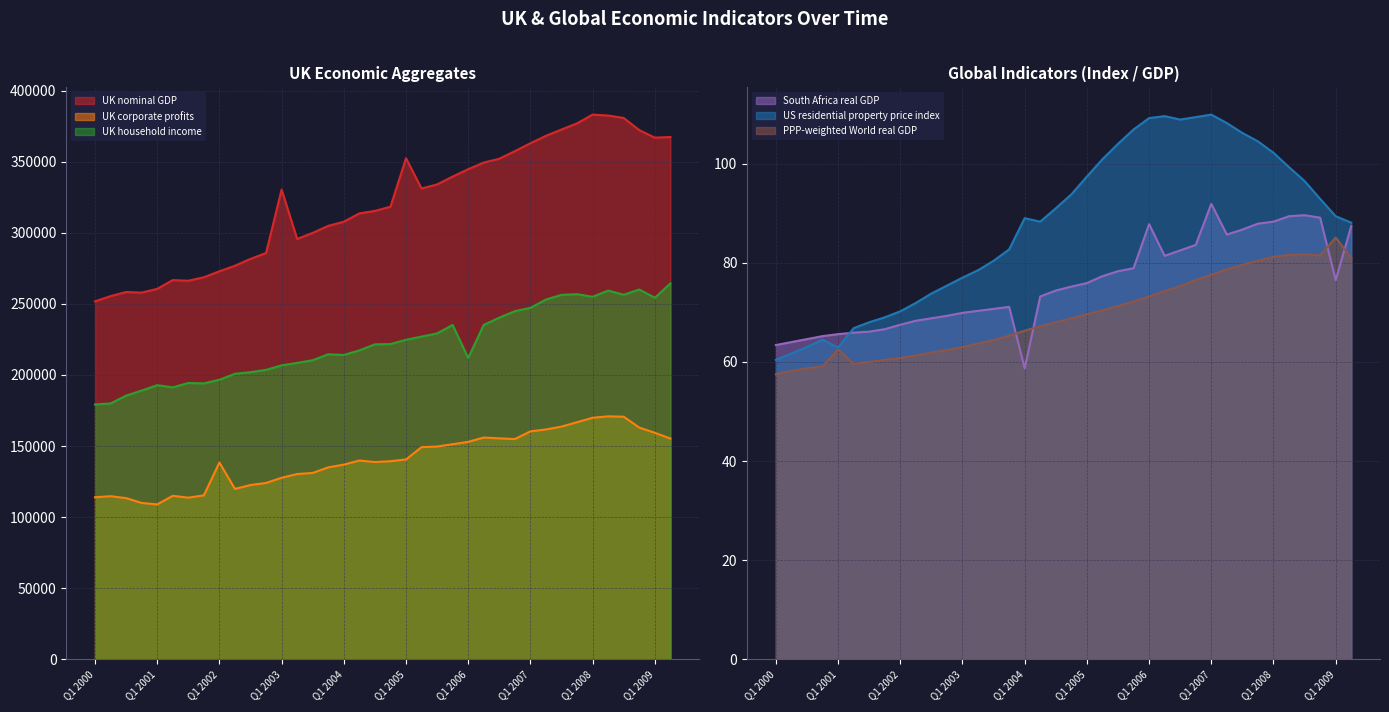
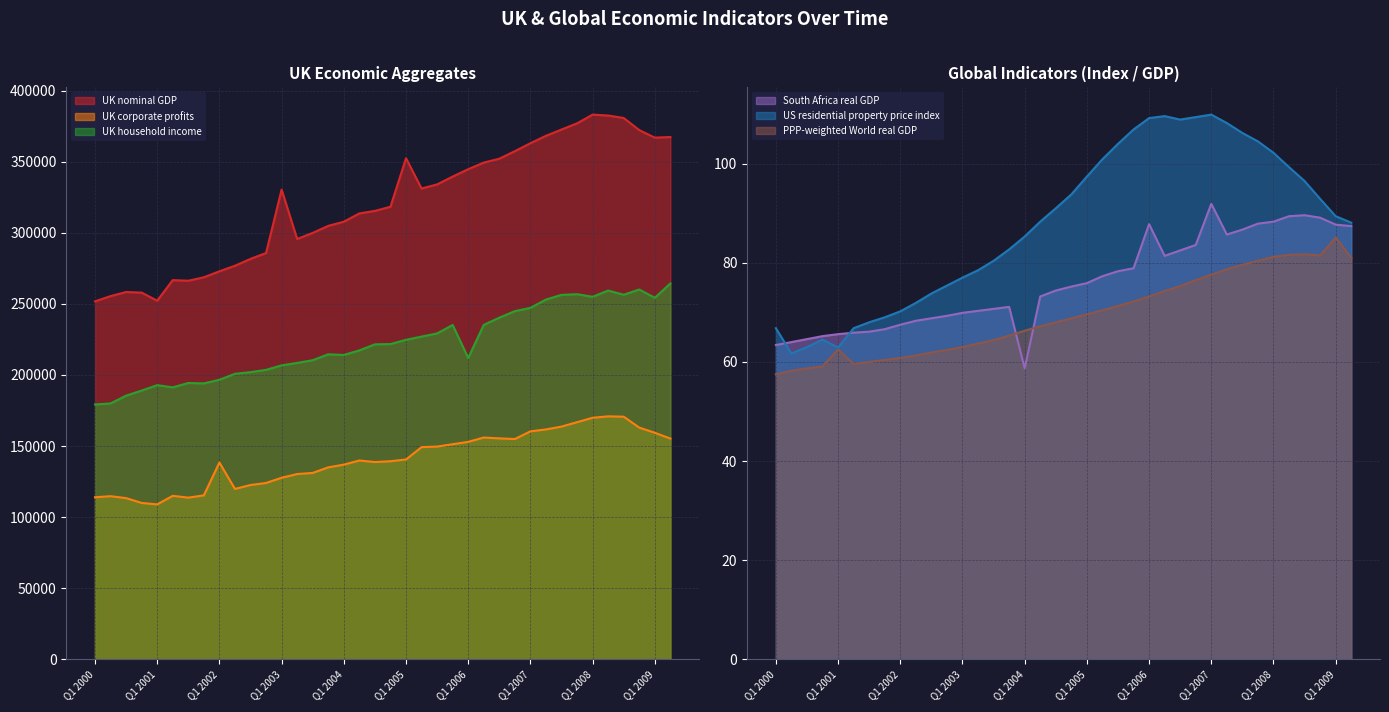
UK Economic Aggregates, UK nominal GDP, Q1 2001: 261000 -> 252000
Global Indicators (Index / GDP), US residential property price index, Q1 2000: 60 -> 67
Global Indicators (Index / GDP), US residential property price index, Q1 2004: 89 -> 85
Global Indicators (Index / GDP), South Africa real GDP, Q1 2009: 77 -> 88
